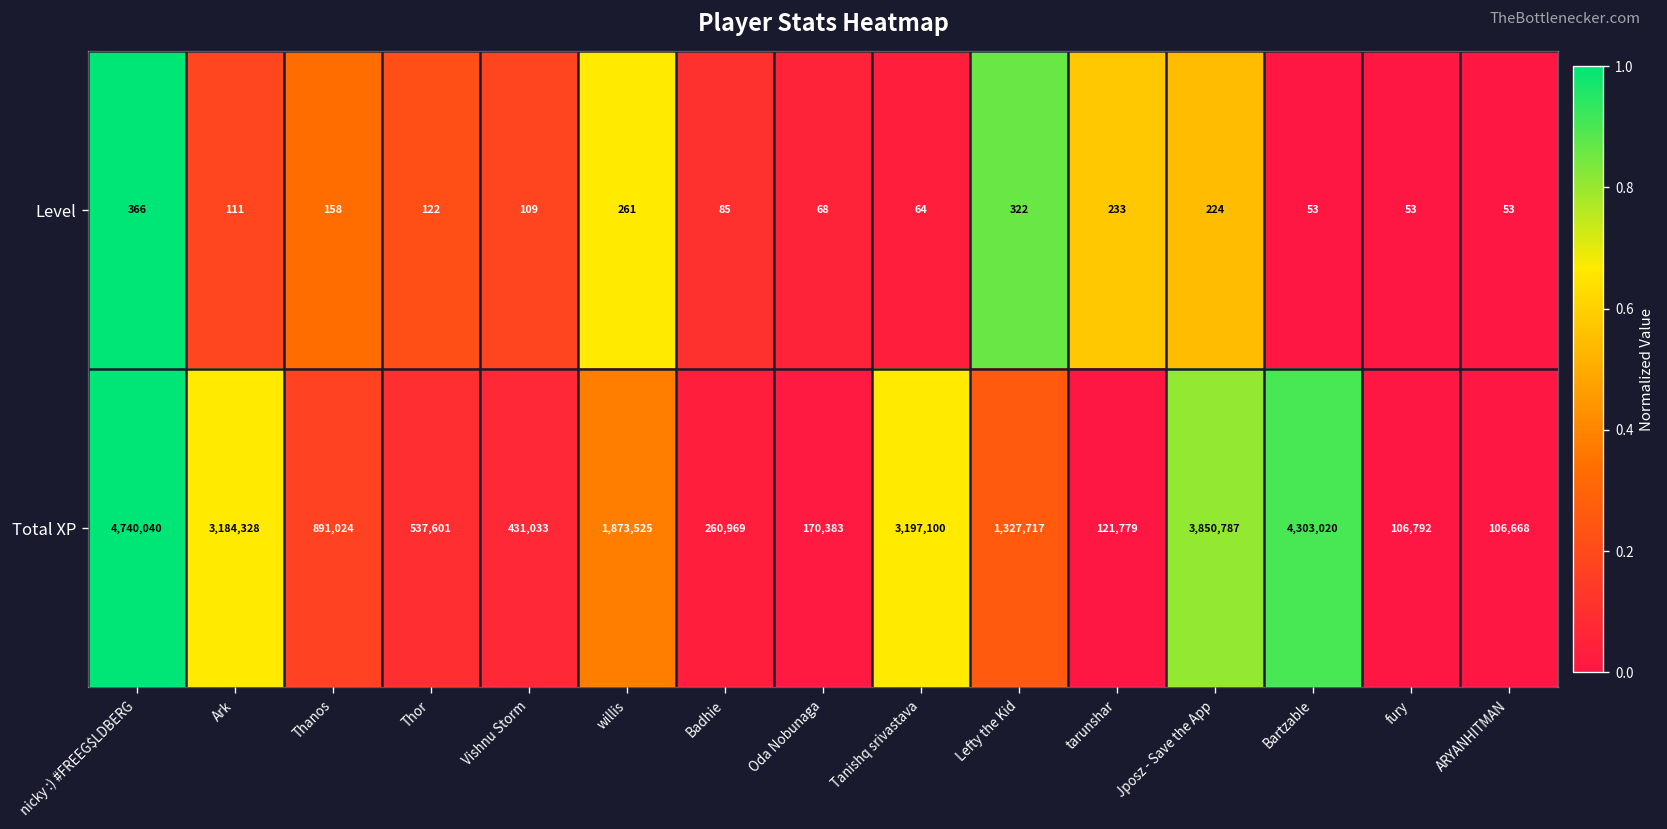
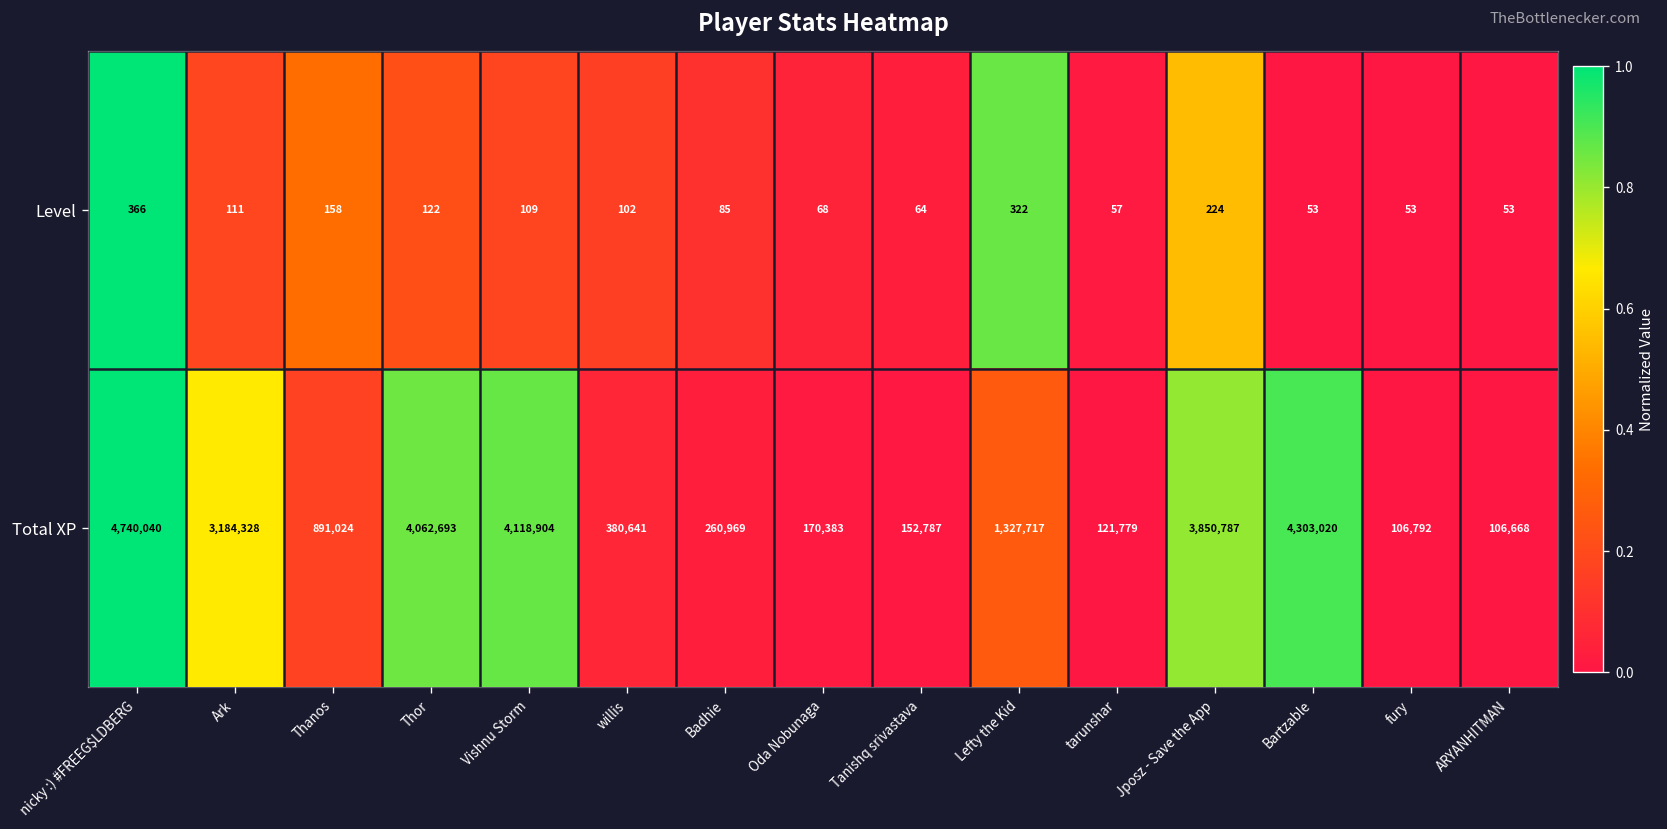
Level, willis: 261 -> 102
Level, tarunshar: 233 -> 57
Total XP, Thor: 537,601 -> 4,062,693
Total XP, Vishnu Storm: 431,033 -> 4,118,904
Total XP, willis: 1,873,525 -> 380,641
Total XP, Tanishq srivastava: 3,197,100 -> 152,787
